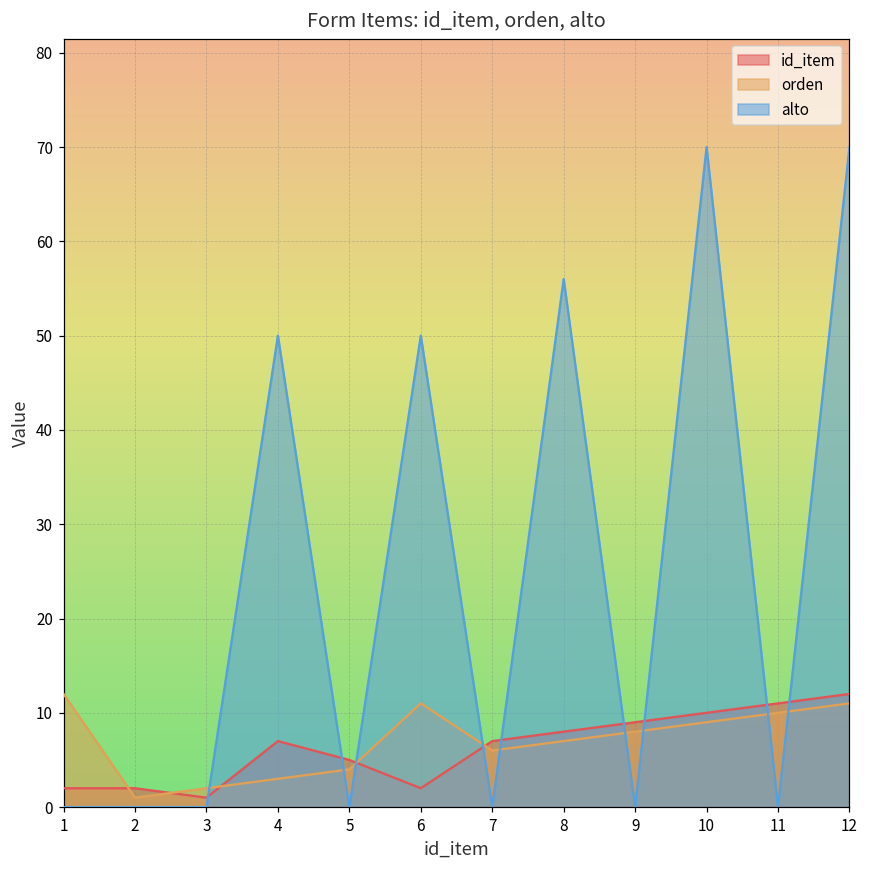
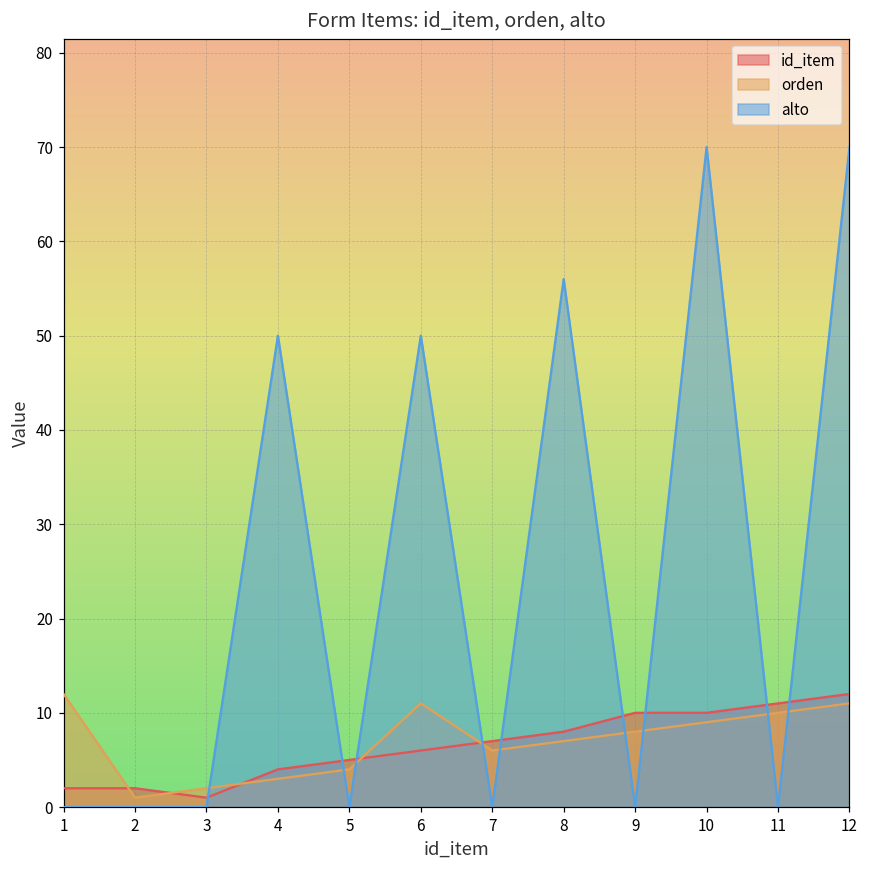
id_item, 4: 7 -> 4
id_item, 6: 2 -> 6
id_item, 9: 9 -> 10
